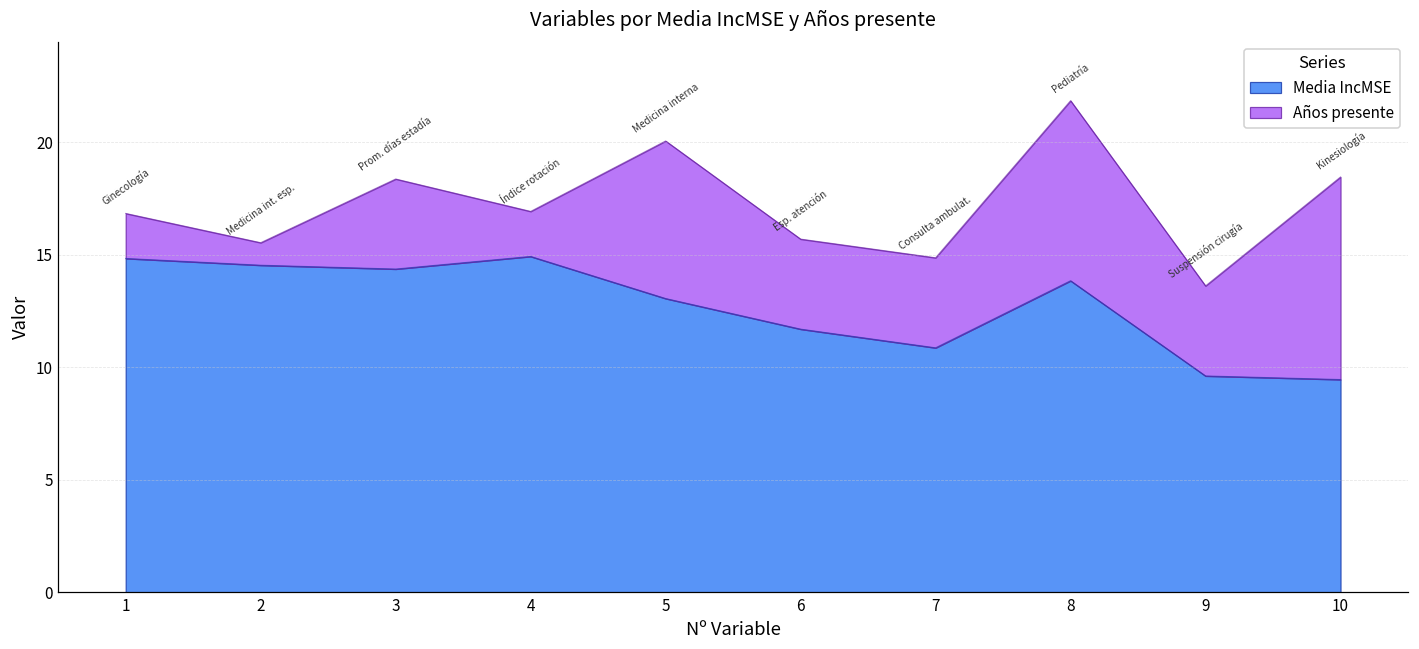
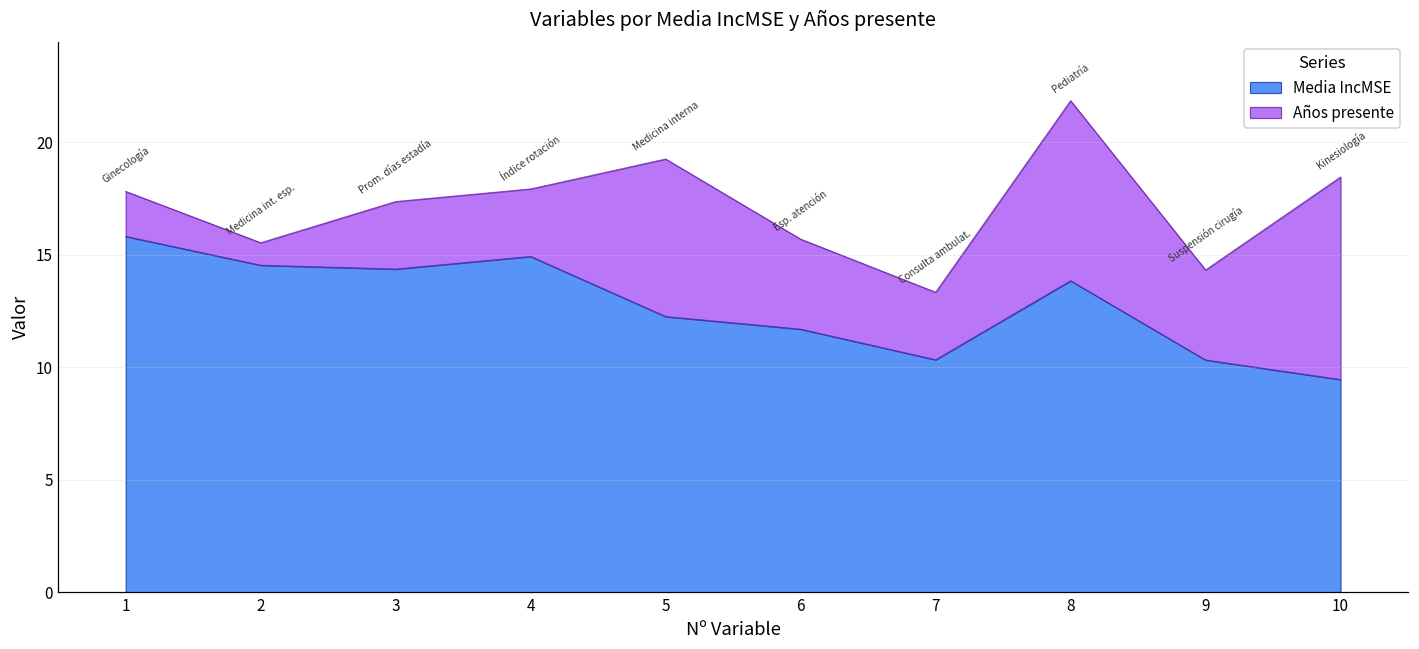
Media IncMSE, 1: 14.8 -> 15.8
Años presente, 3: 4 -> 3
Años presente, 4: 2 -> 3
Media IncMSE, 5: 13.1 -> 12.3
Media IncMSE, 7: 10.9 -> 10.3
Años presente, 7: 4 -> 3
Media IncMSE, 9: 9.6 -> 10.3
